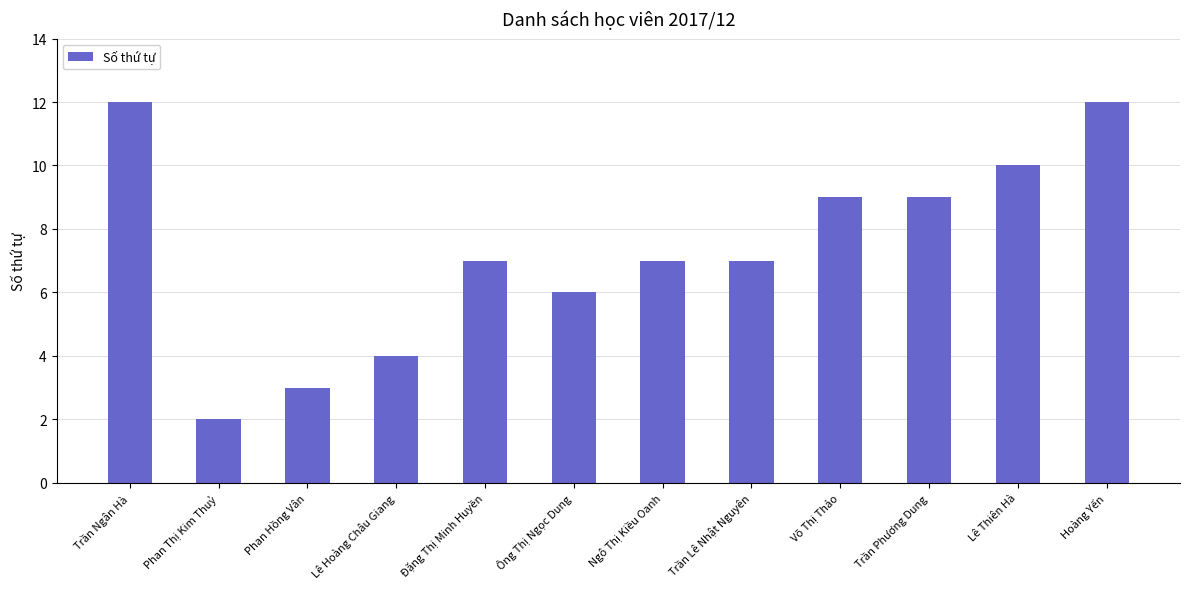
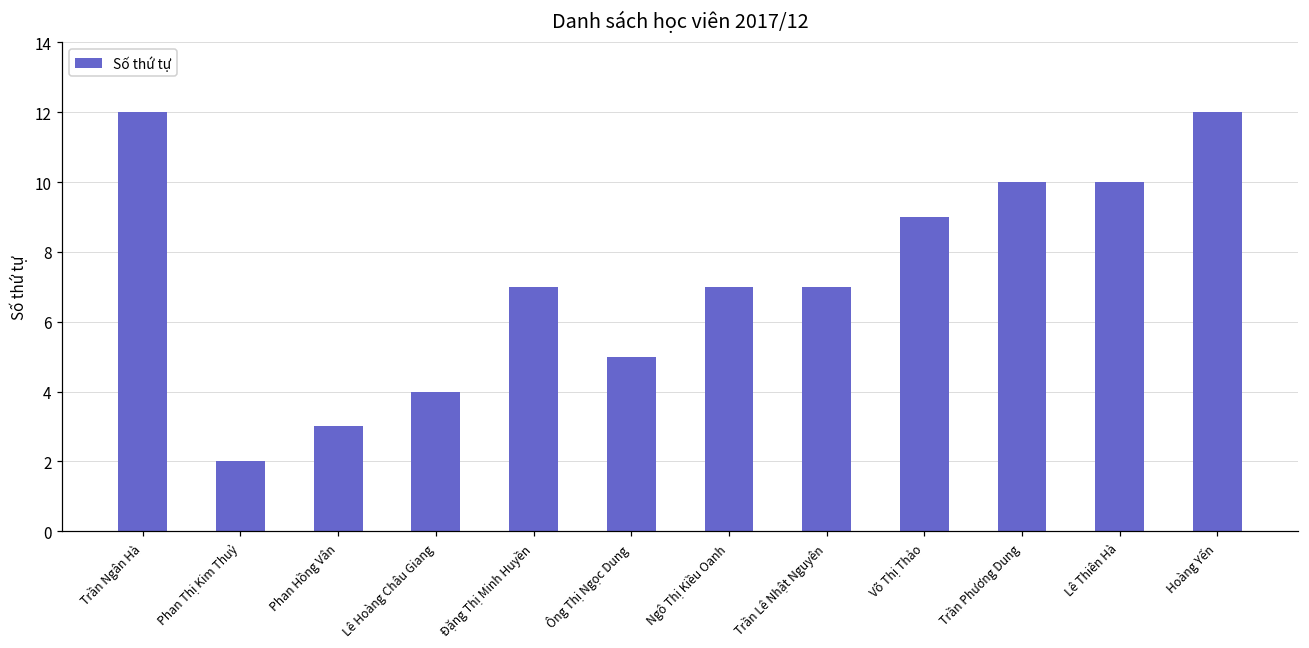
Ông Thị Ngọc Dung: 6 -> 5
Trần Phương Dung: 9 -> 10
